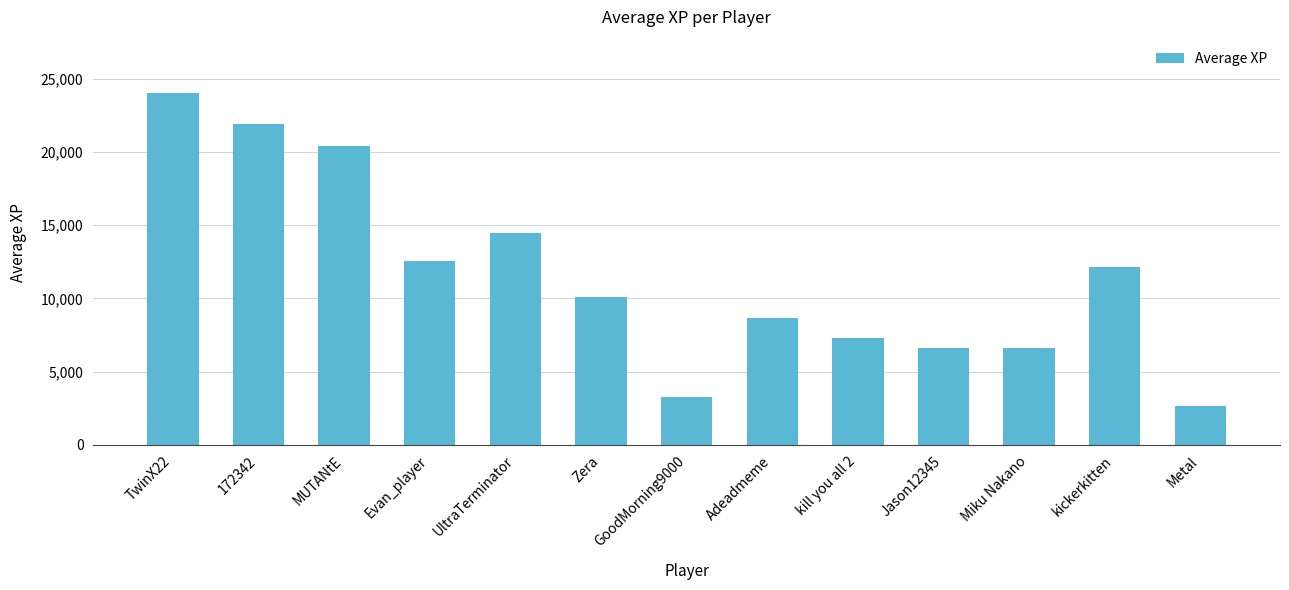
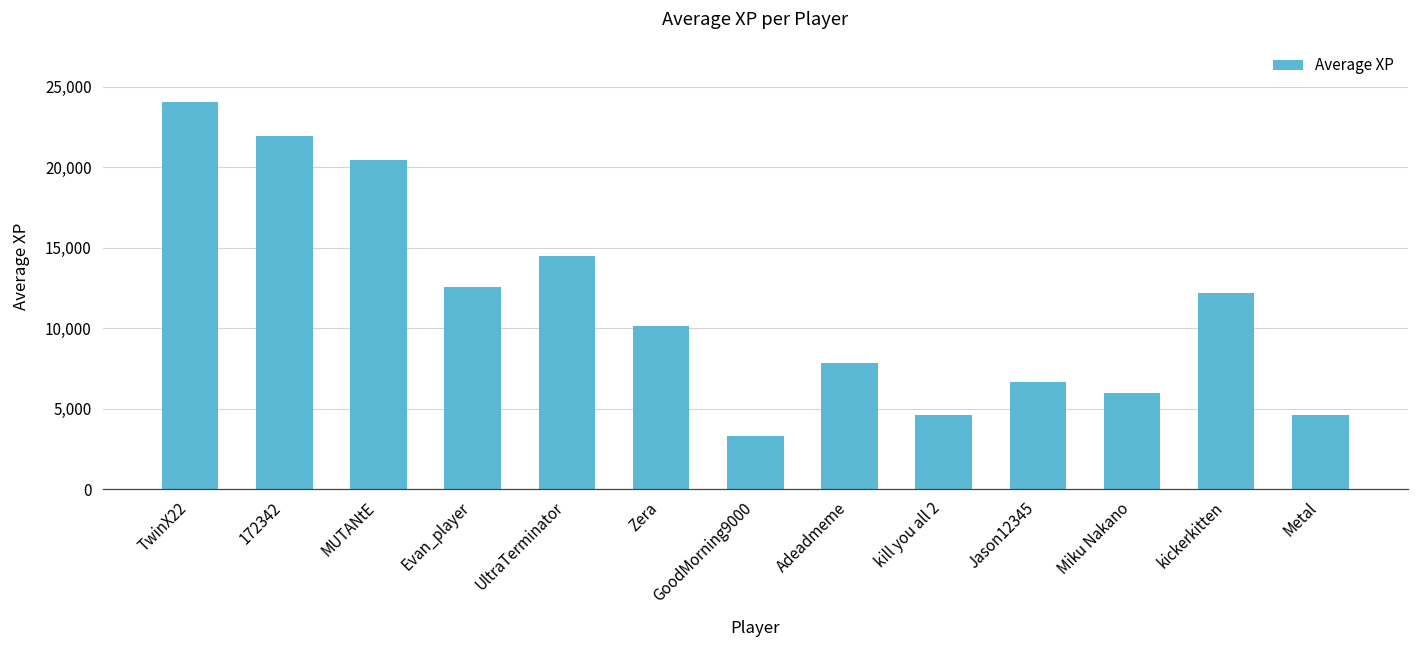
Adeadmeme: 8,700 -> 7,800
kill you all 2: 7,300 -> 4,600
Miku Nakano: 6,600 -> 6,000
Metal: 2,600 -> 4,600
